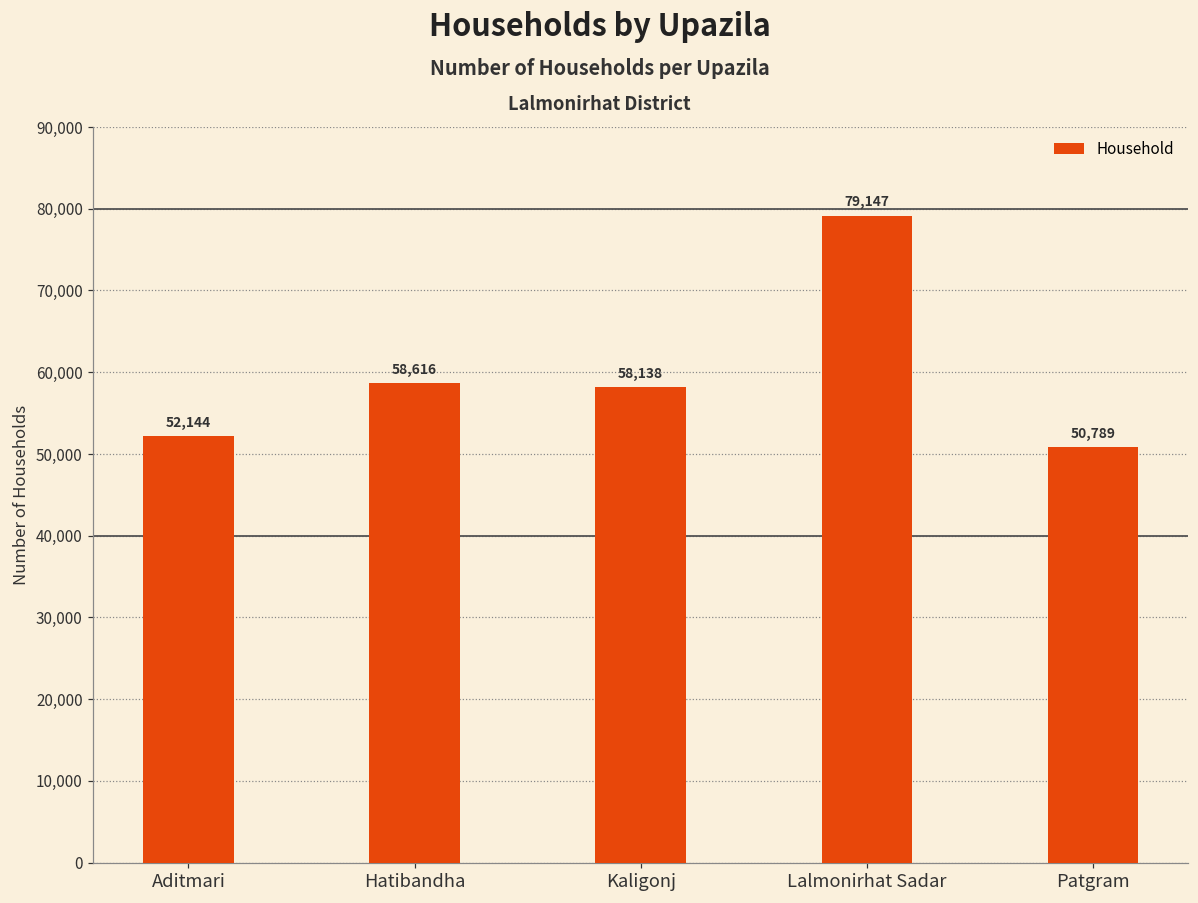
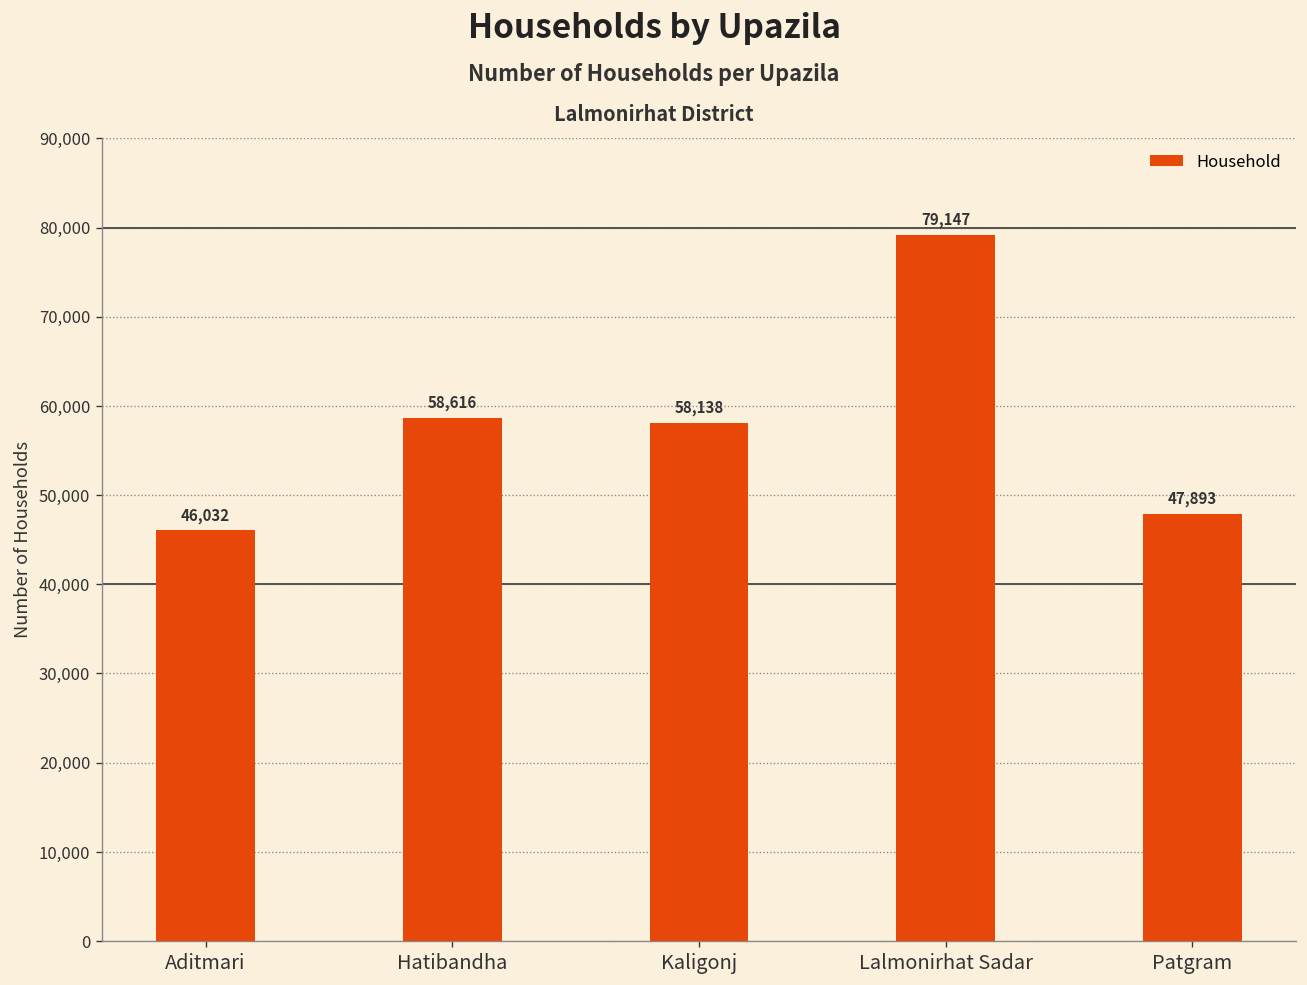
Aditmari: 52,144 -> 46,032
Patgram: 50,789 -> 47,893
